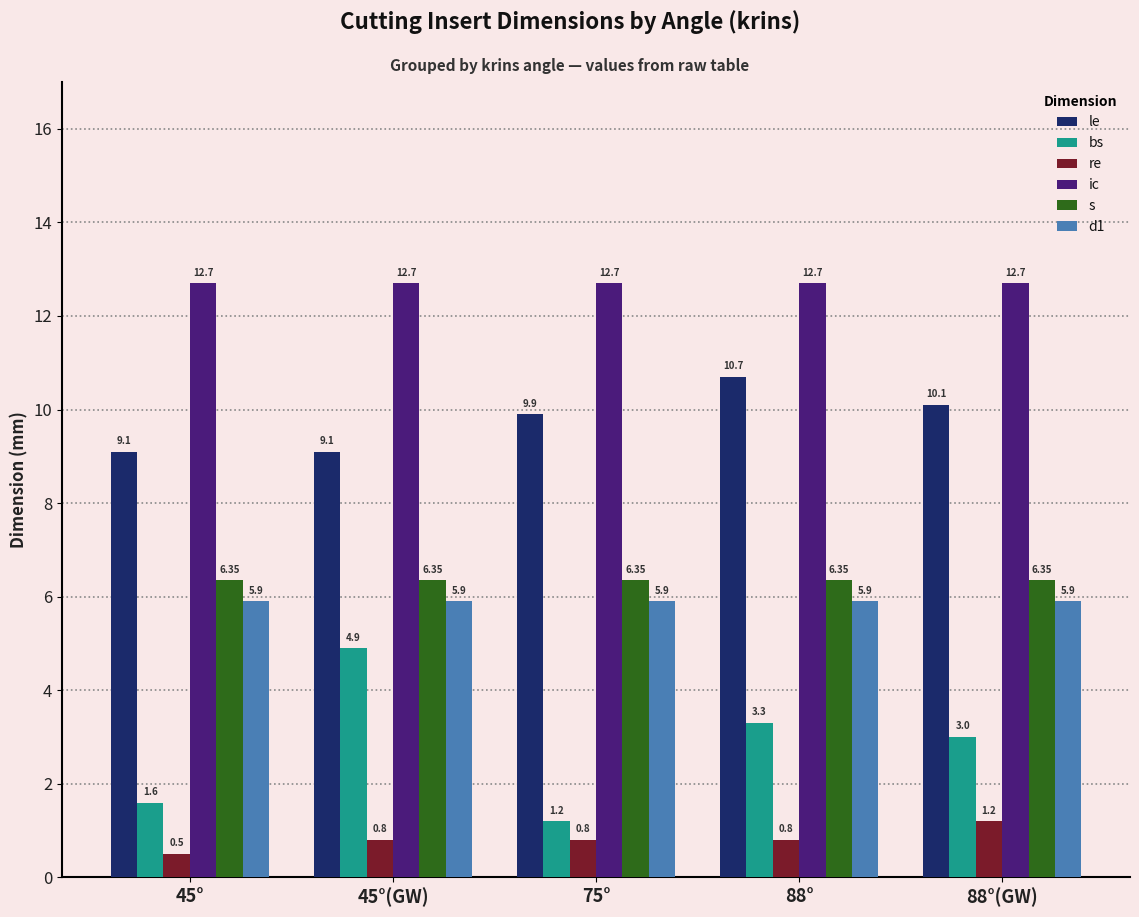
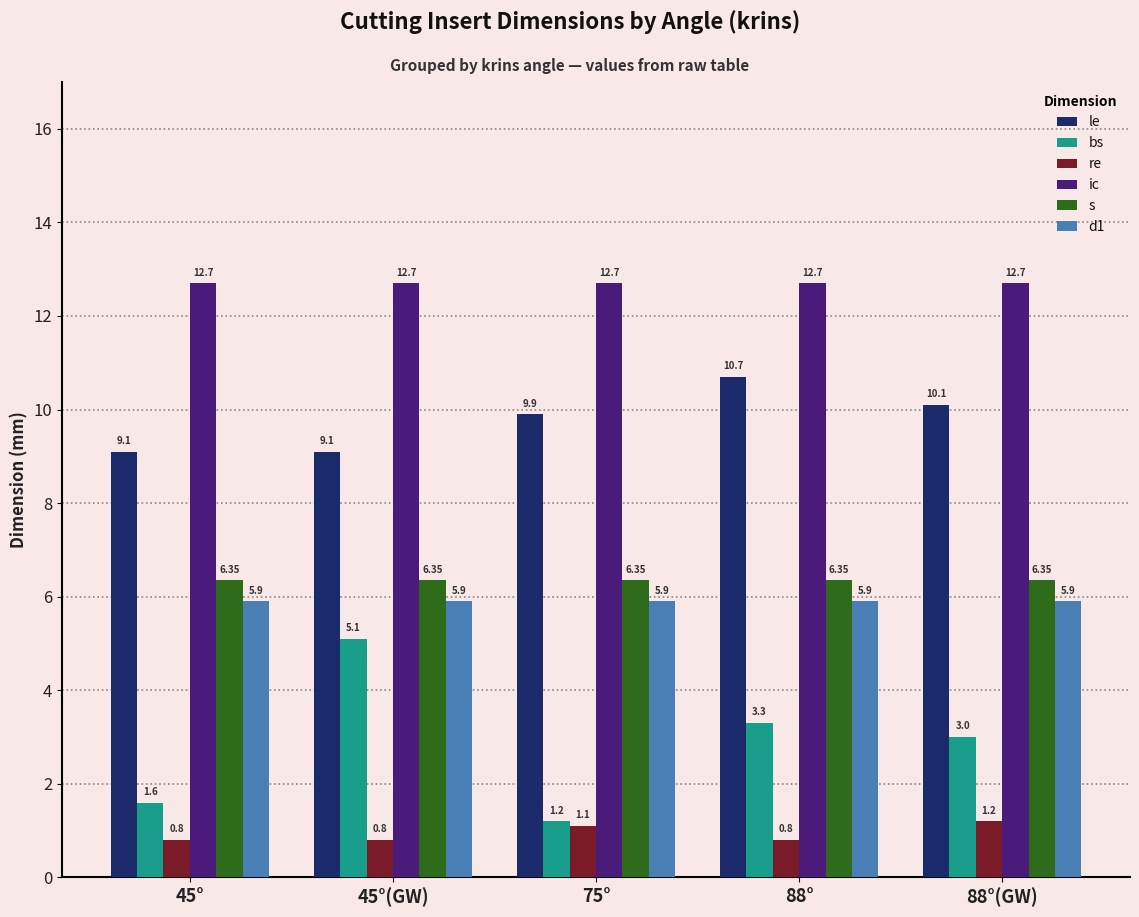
re, 45°: 0.5 -> 0.8
bs, 45°(GW): 4.9 -> 5.1
re, 75°: 0.8 -> 1.1
